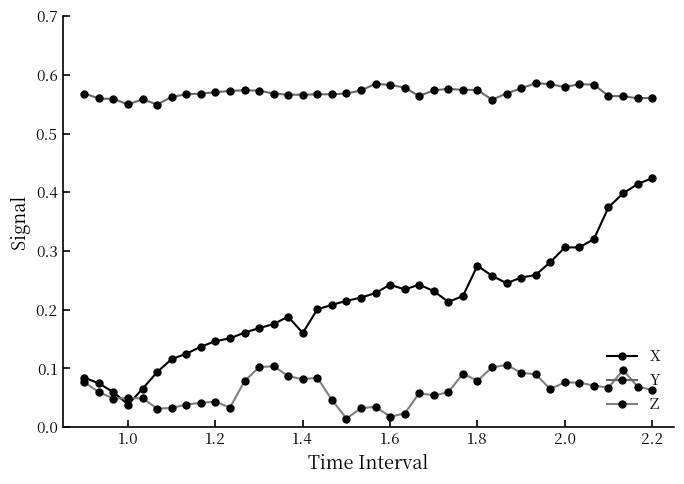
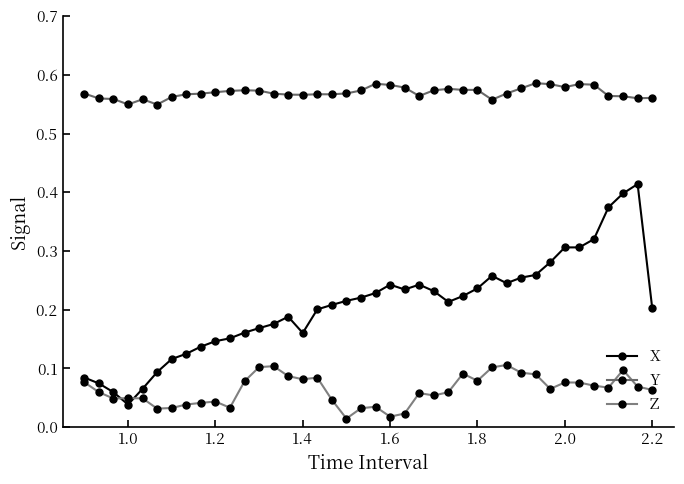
X, 1.8: 0.27 -> 0.24
X, 2.2: 0.42 -> 0.20
